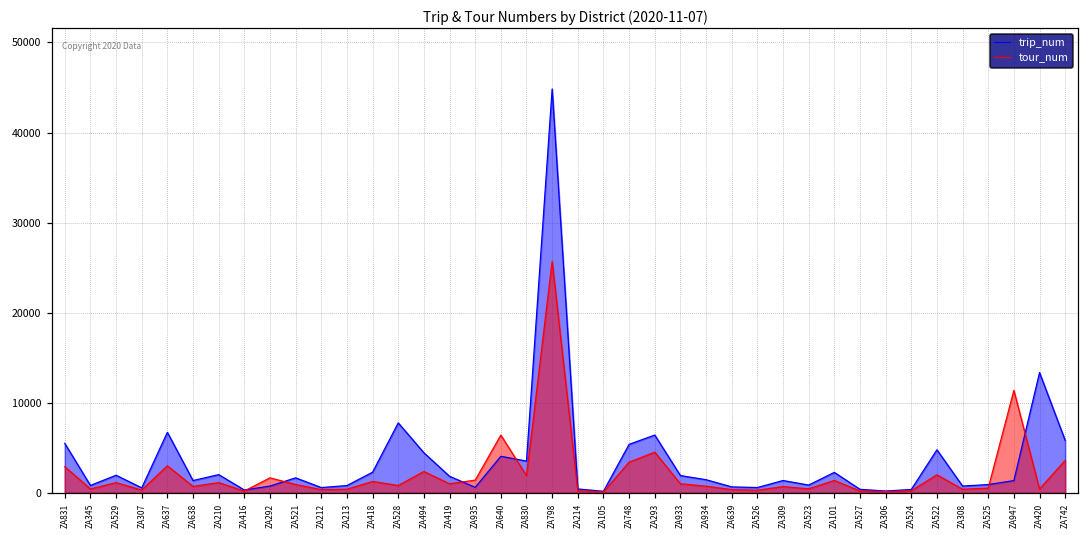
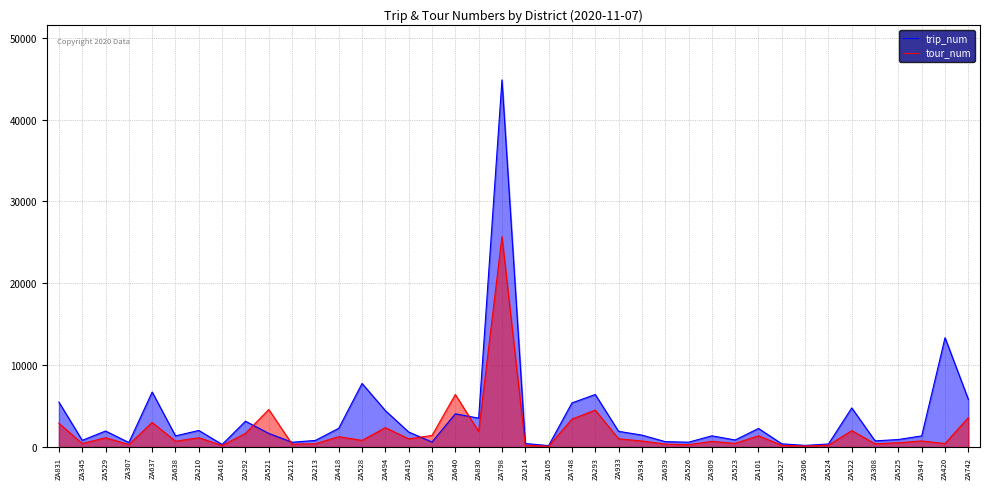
trip_num, ZA292: 1000 -> 3000
tour_num, ZA521: 1000 -> 5000
tour_num, ZA947: 11000 -> 1000
